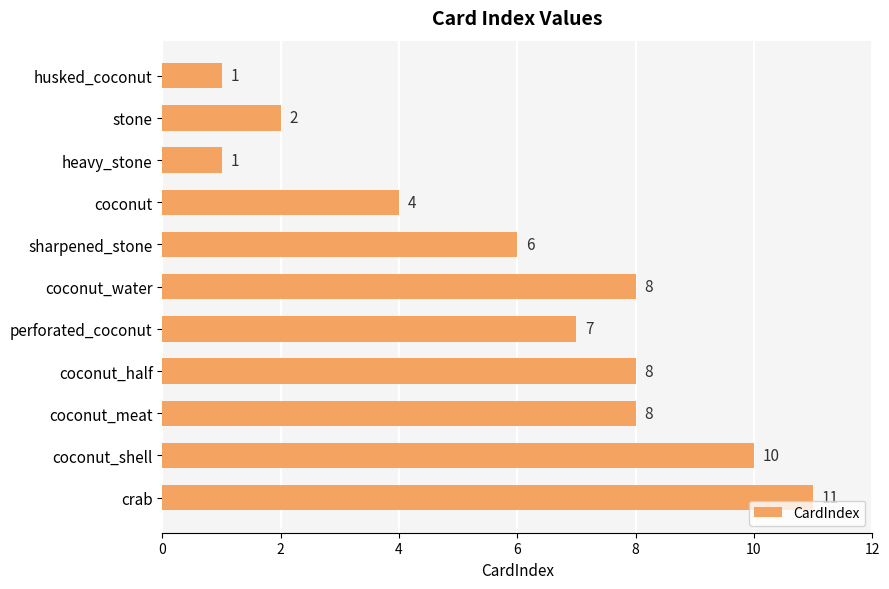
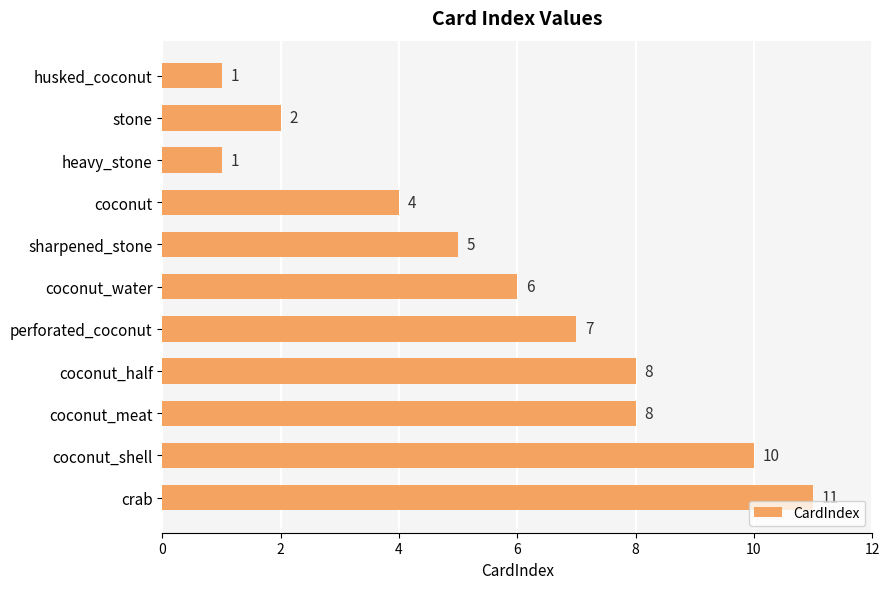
sharpened_stone: 6 -> 5
coconut_water: 8 -> 6
